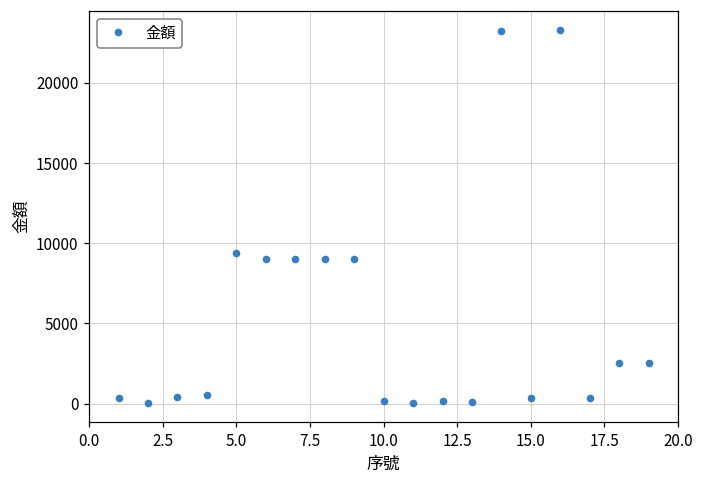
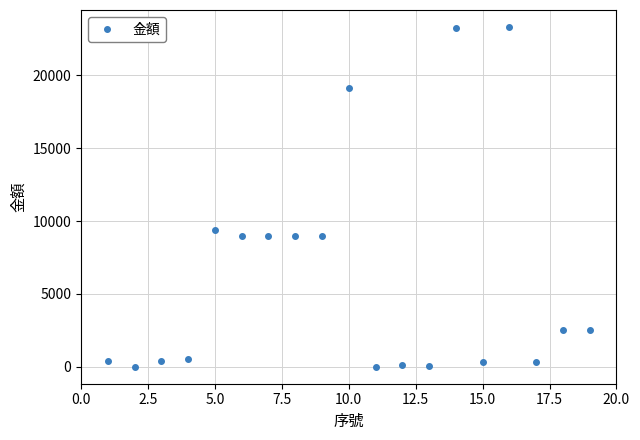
10.0: 100 -> 19100
